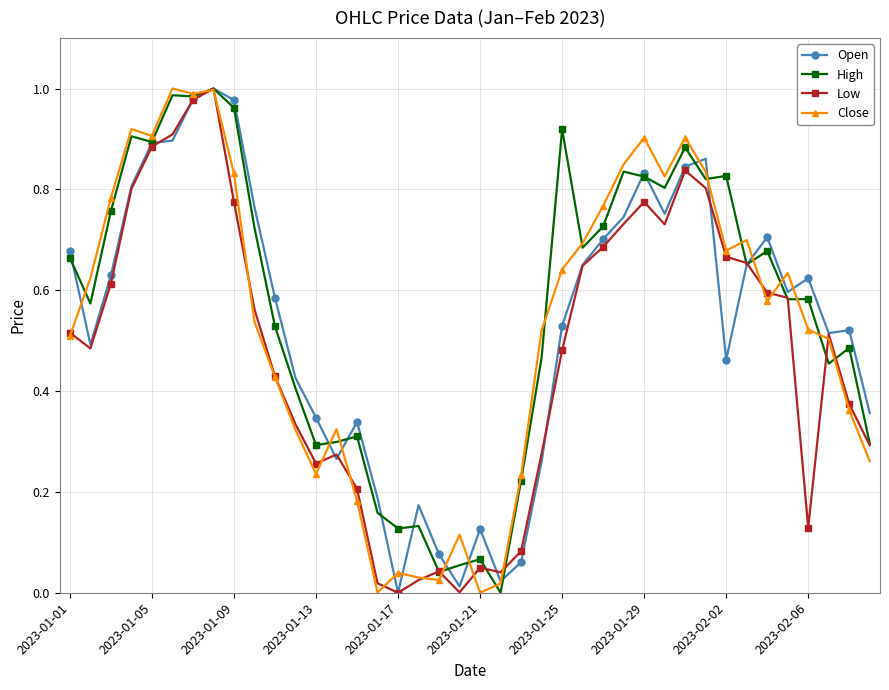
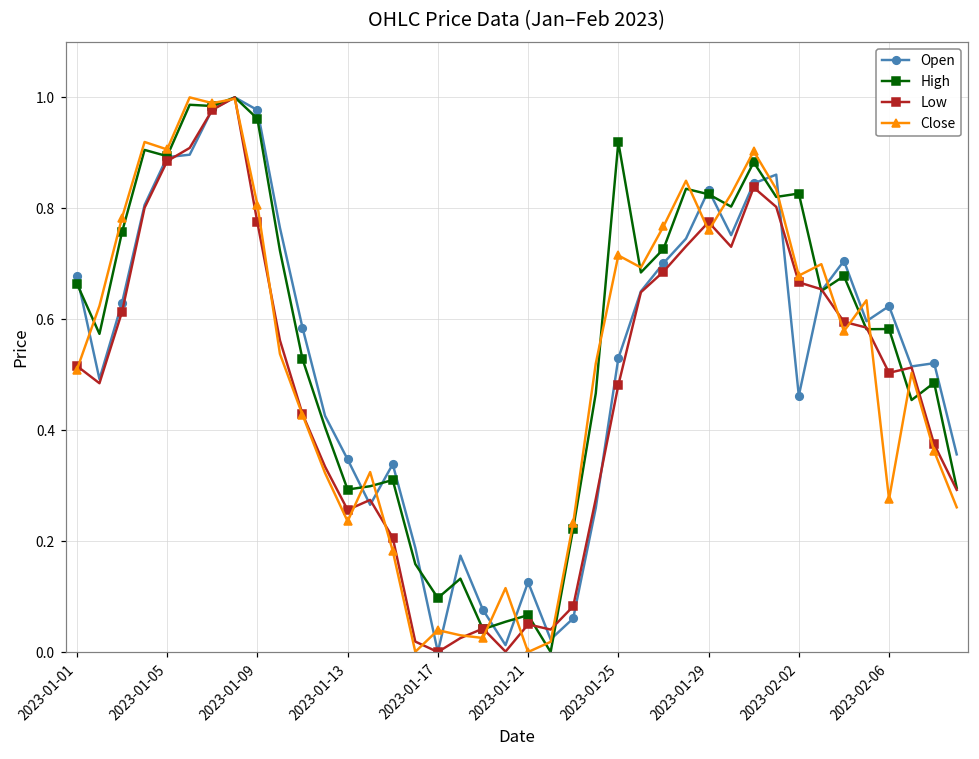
Close, 2023-01-09: 0.83 -> 0.81
High, 2023-01-17: 0.13 -> 0.10
Close, 2023-01-25: 0.64 -> 0.72
Close, 2023-01-29: 0.90 -> 0.76
Low, 2023-02-06: 0.13 -> 0.50
Close, 2023-02-06: 0.52 -> 0.28
